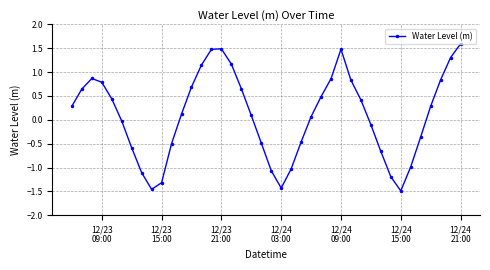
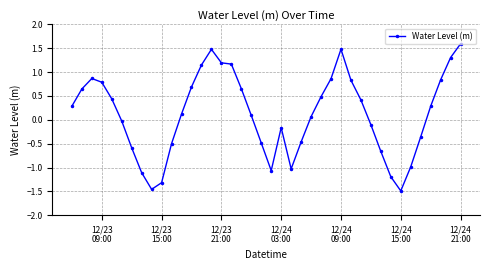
12/23 21:00: 1.5 -> 1.2
12/24 03:00: -1.4 -> -0.2
